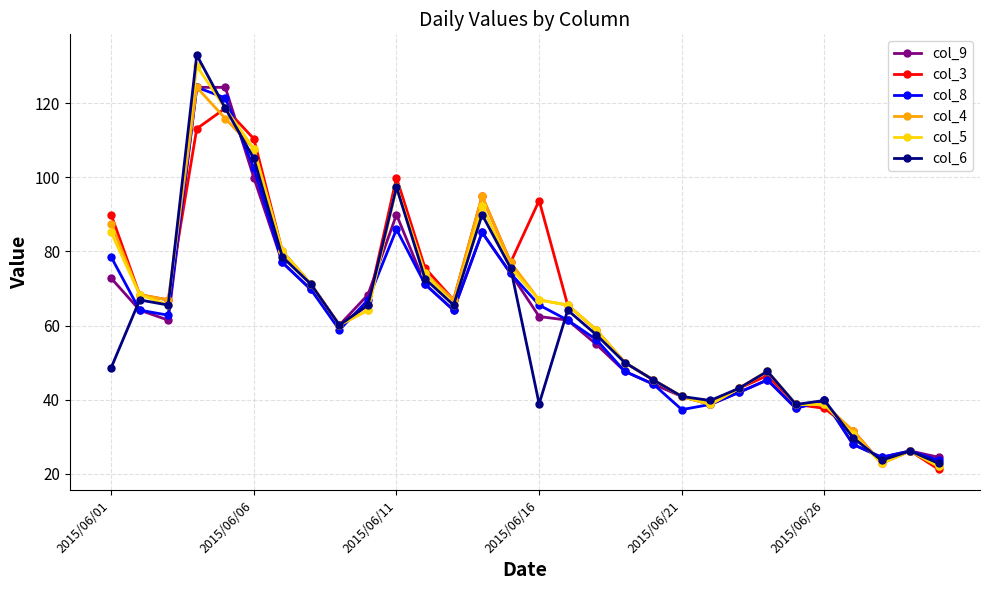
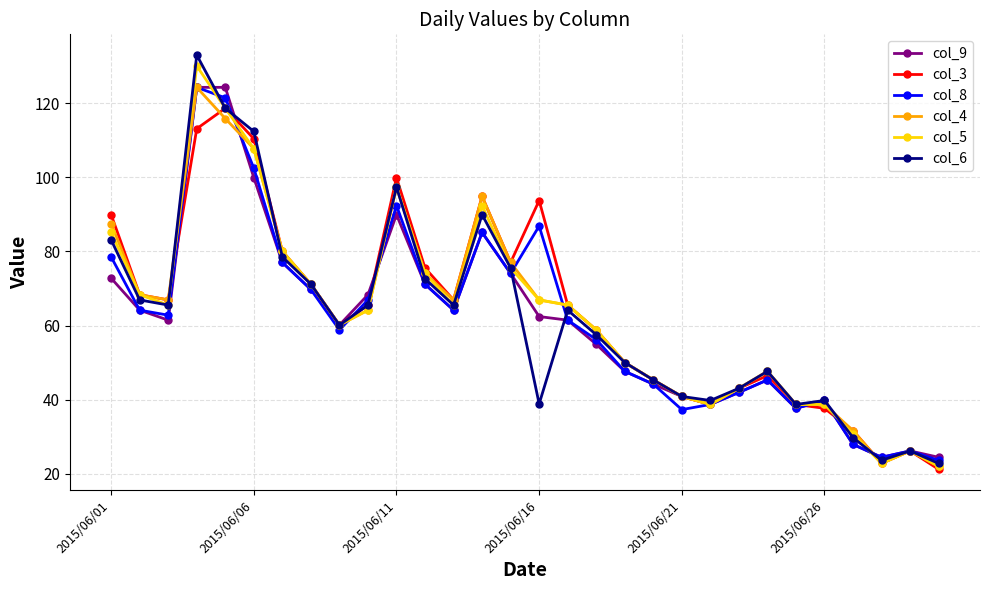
col_6, 2015/06/01: 49 -> 83
col_6, 2015/06/06: 105 -> 112
col_8, 2015/06/11: 86 -> 92
col_8, 2015/06/16: 66 -> 87
